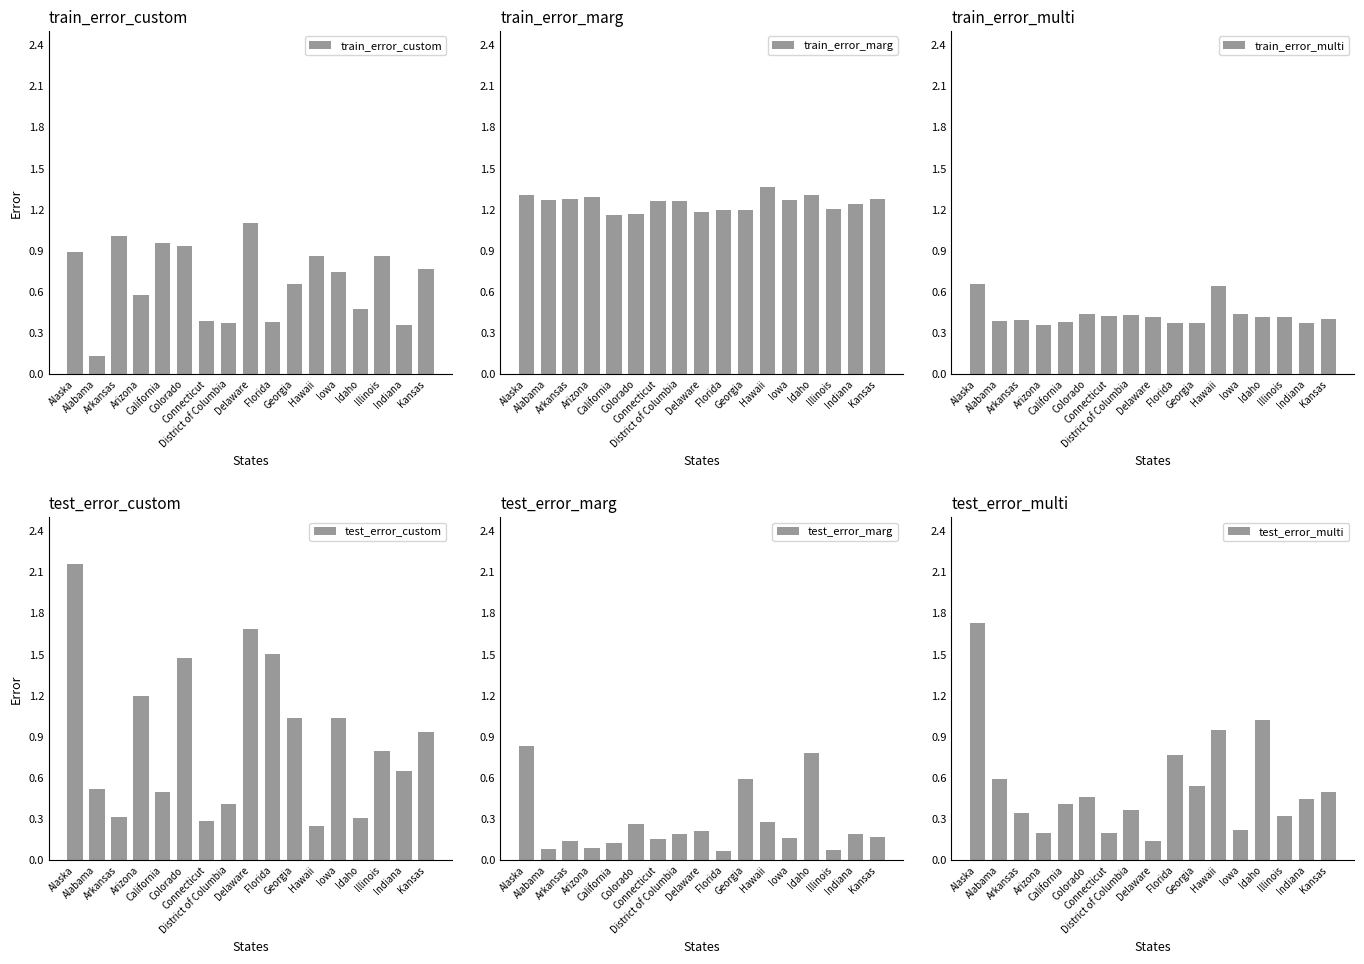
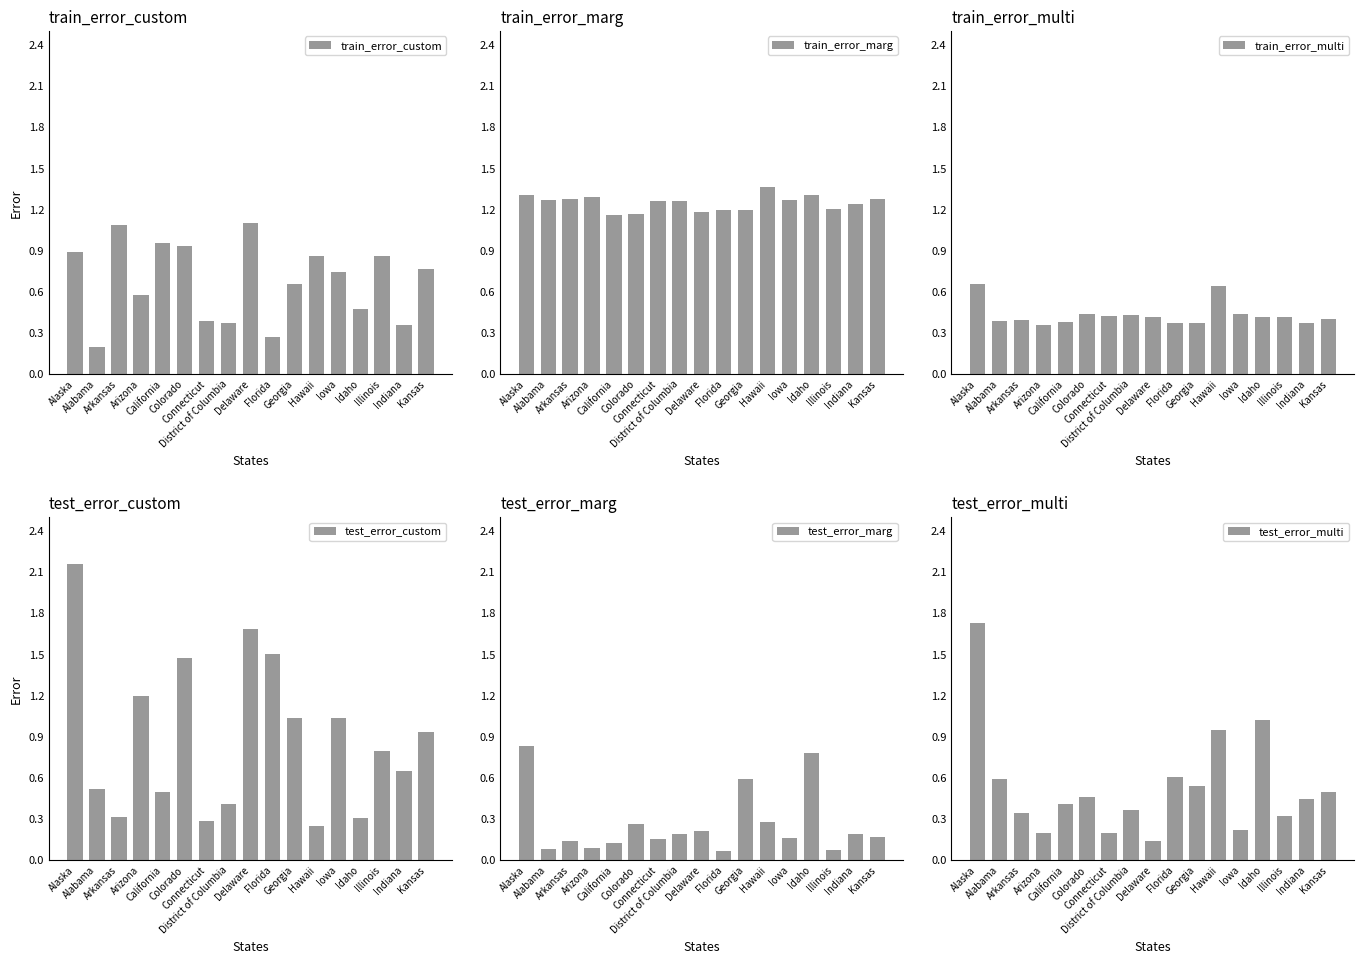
train_error_custom, Alabama: 0.13 -> 0.20
train_error_custom, Arkansas: 1.00 -> 1.08
train_error_custom, Florida: 0.38 -> 0.27
test_error_multi, Florida: 0.77 -> 0.61
